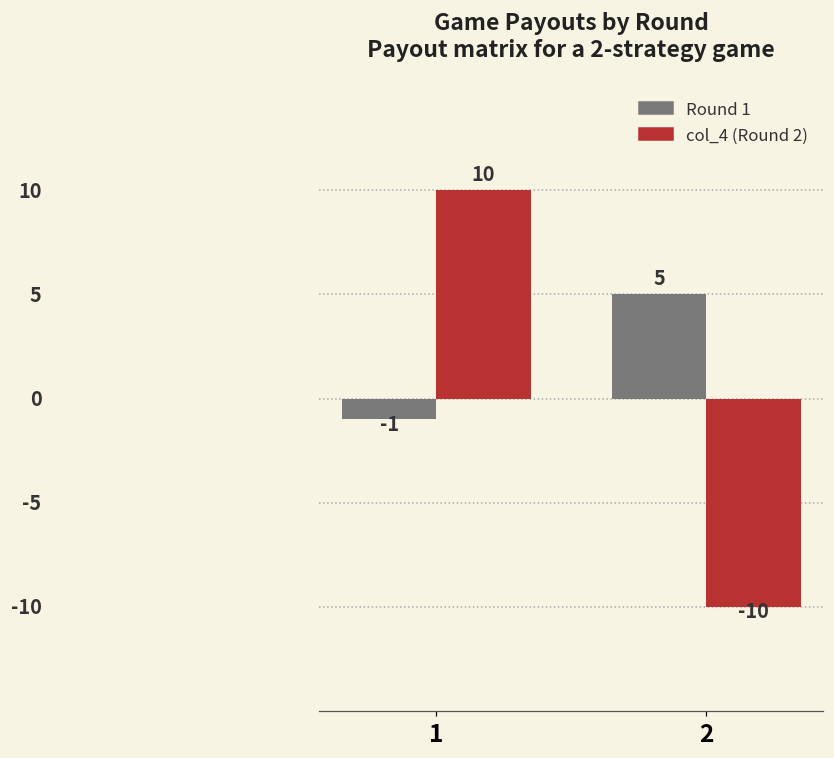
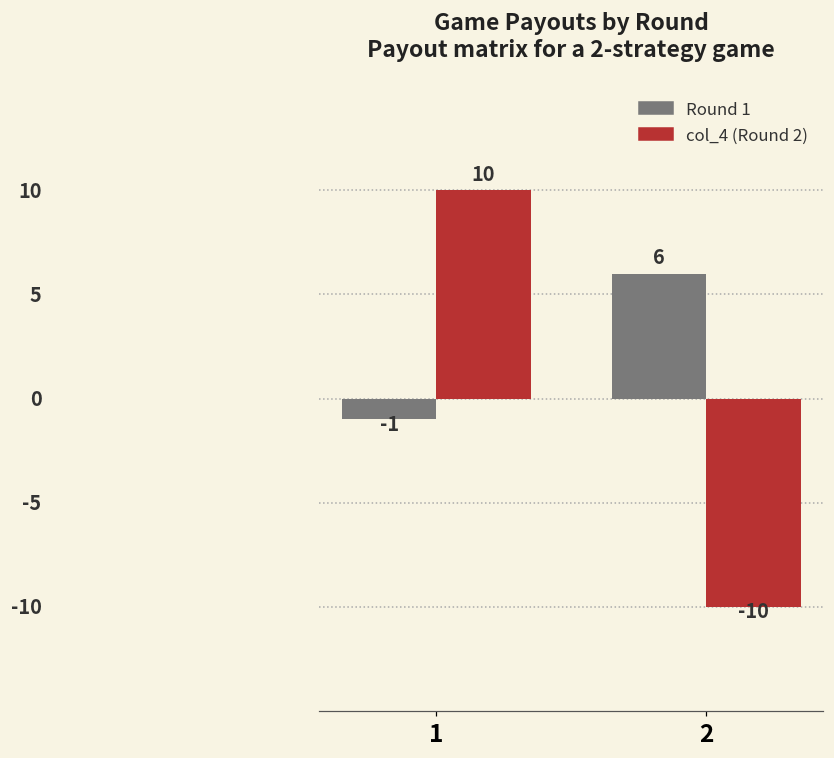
Round 1, 2: 5 -> 6
